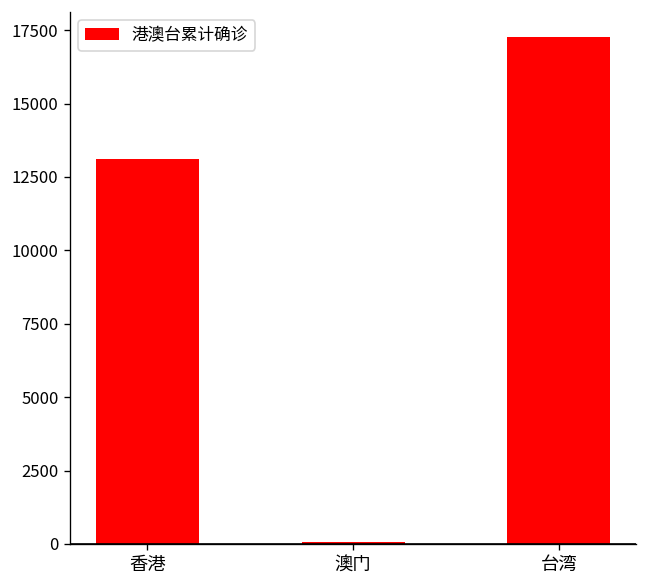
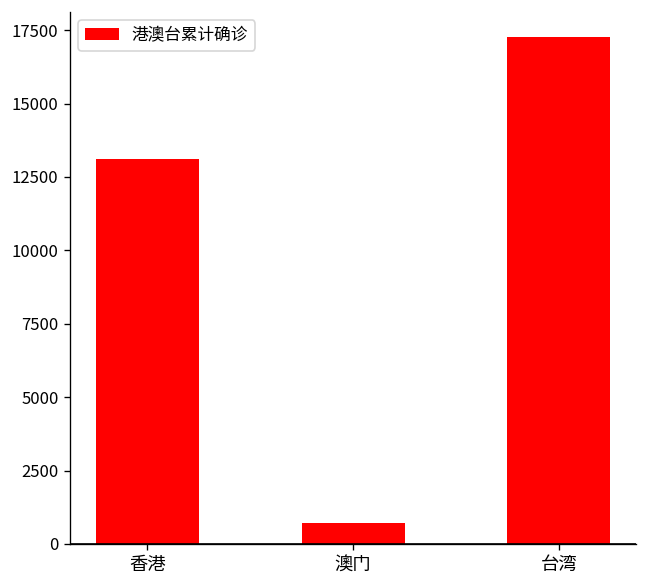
澳门: 100 -> 700
